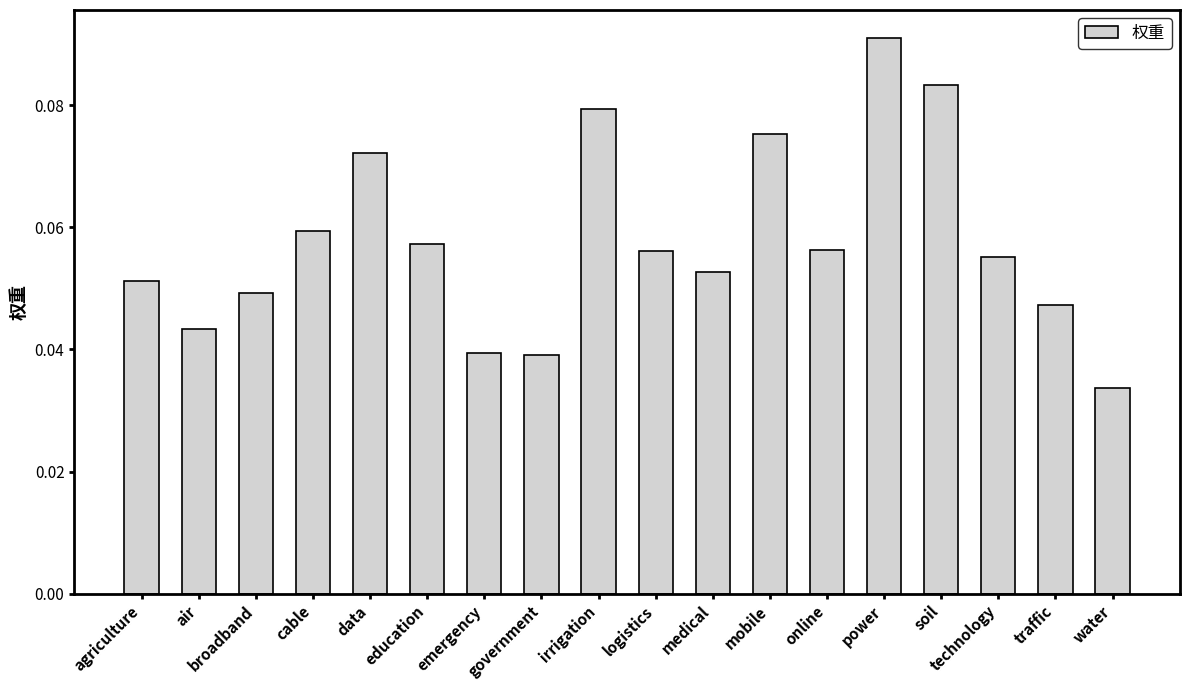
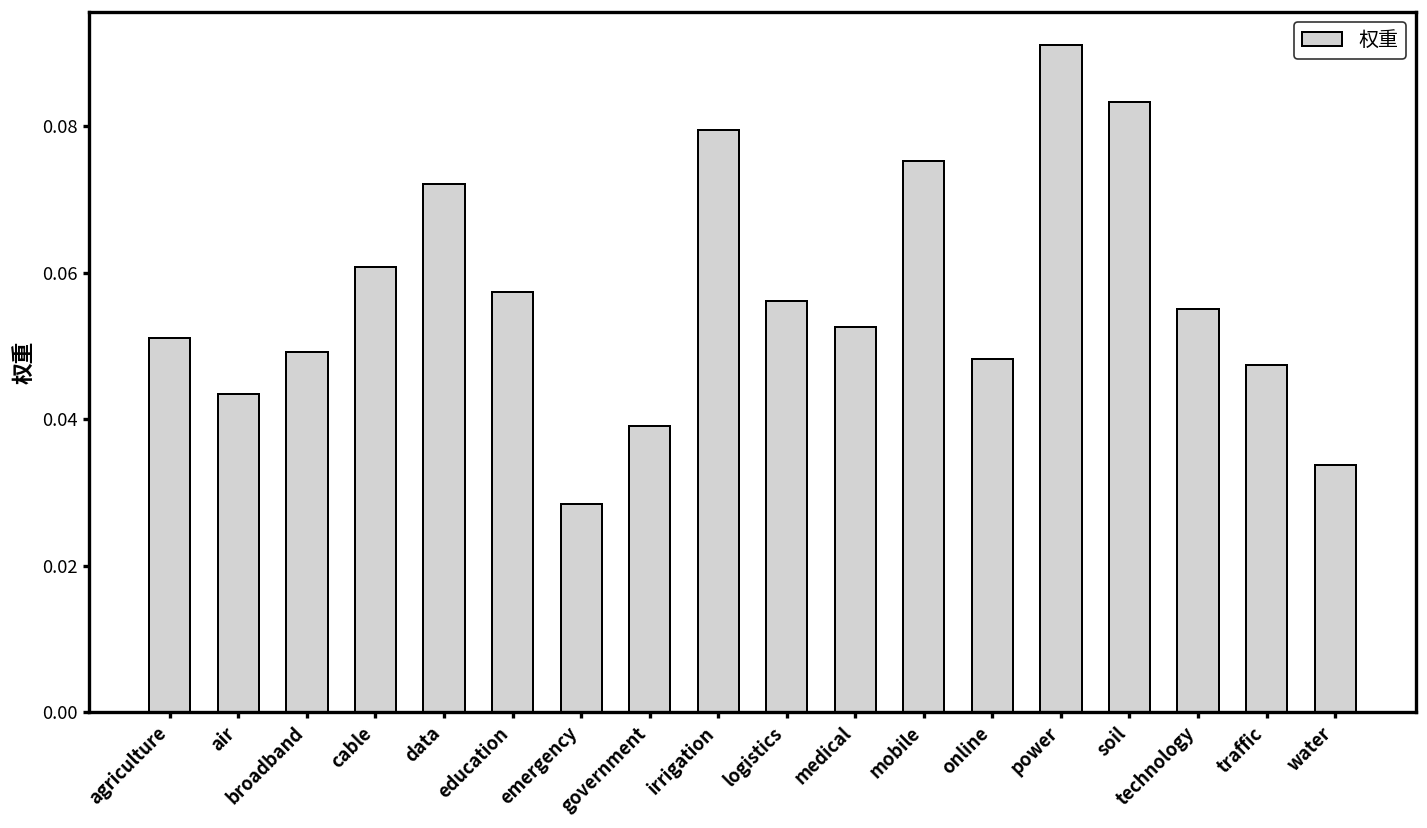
cable: 0.059 -> 0.061
emergency: 0.039 -> 0.028
online: 0.056 -> 0.048
